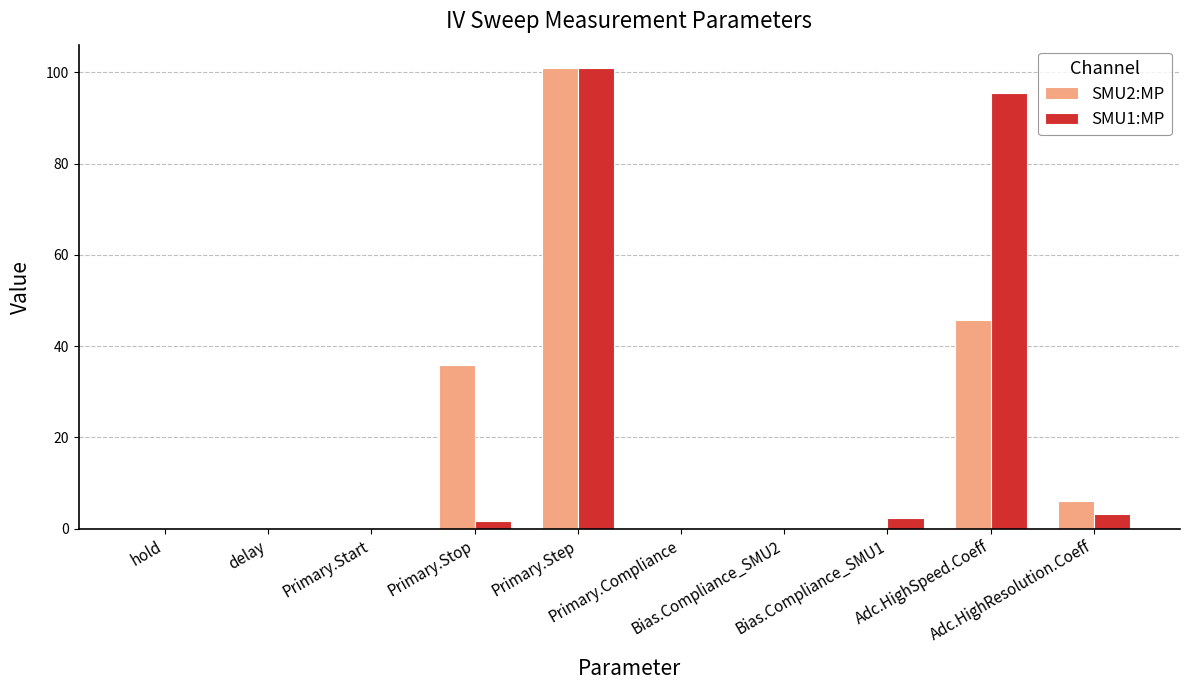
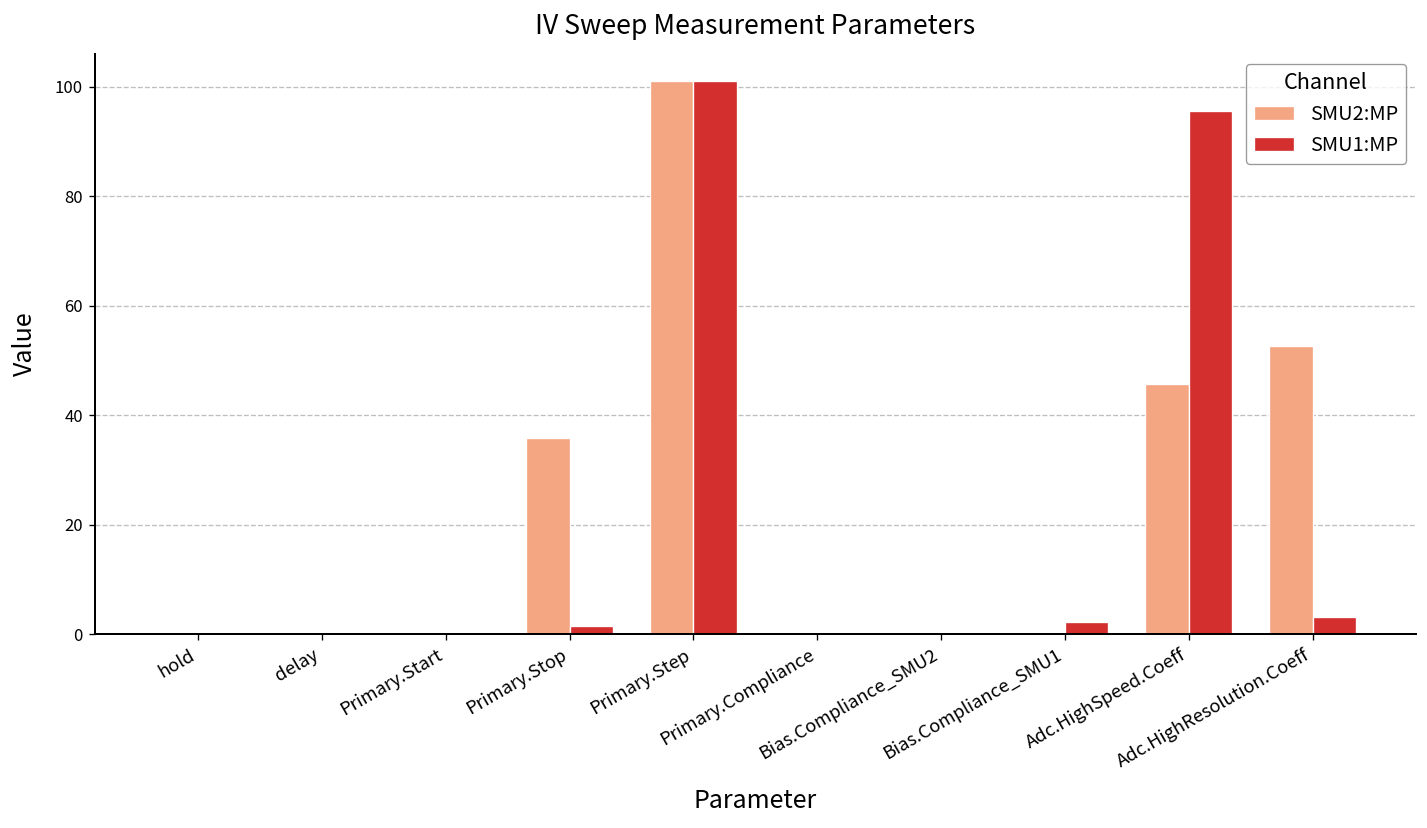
SMU2:MP, Adc.HighResolution.Coeff: 6 -> 53
